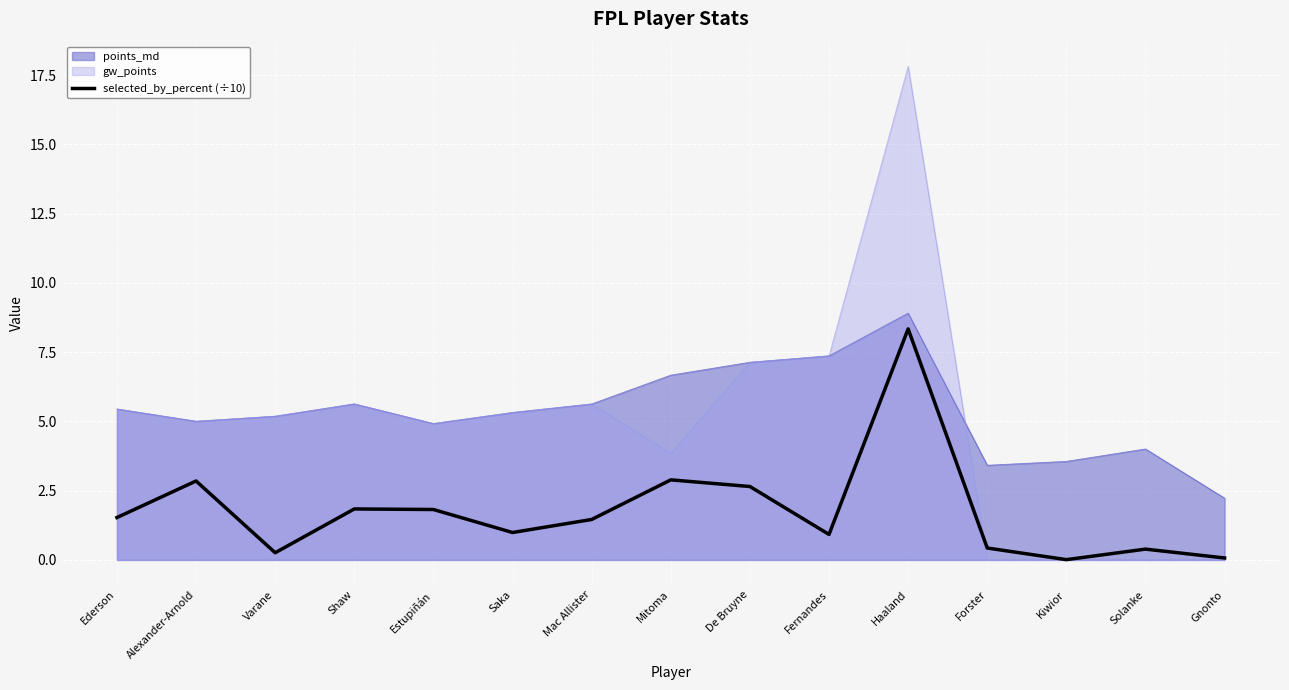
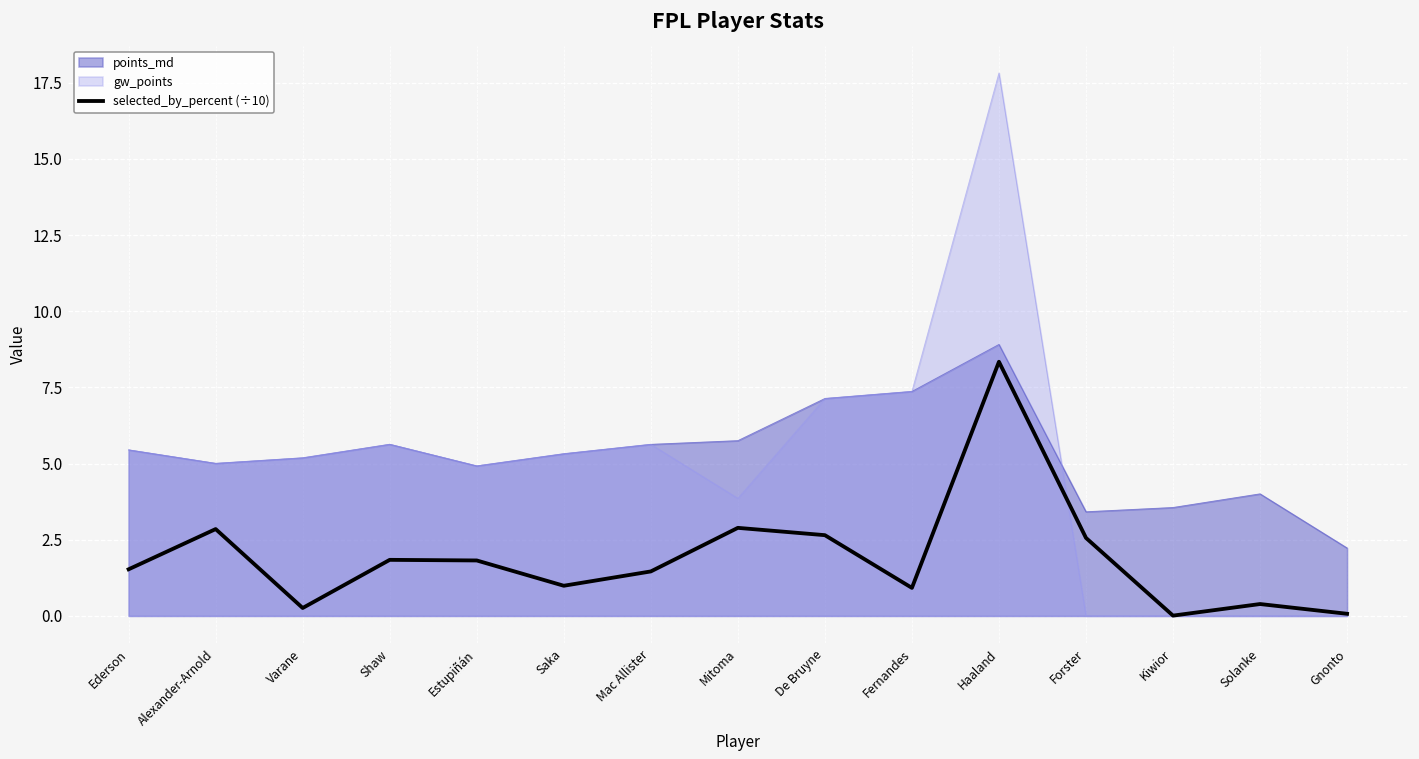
points_md, Mitoma: 6.7 -> 5.8
selected_by_percent (÷10), Forster: 0.4 -> 2.6
